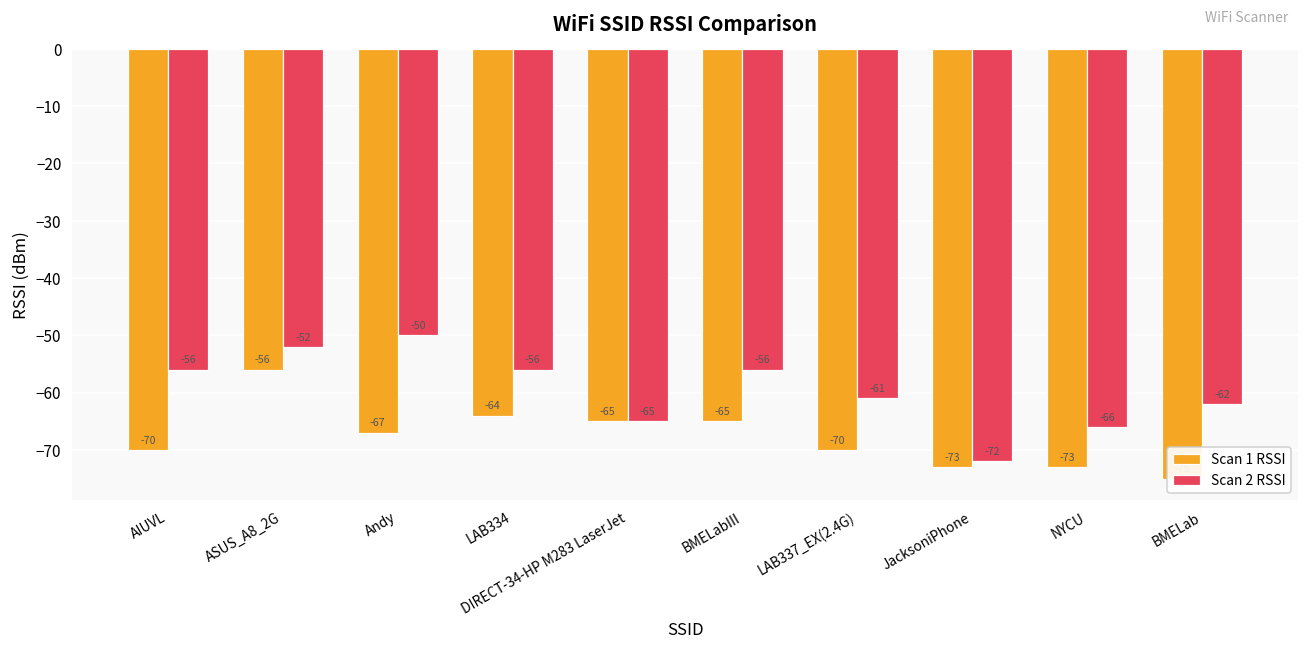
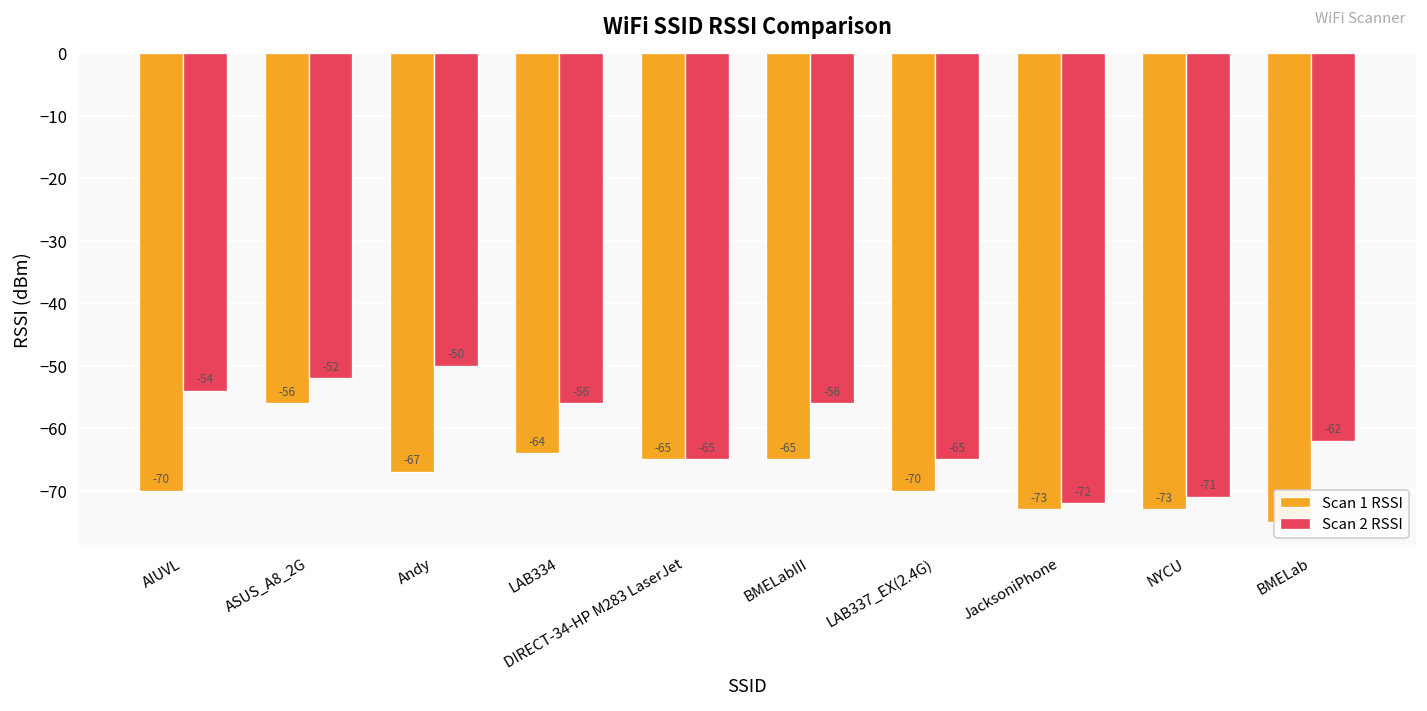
Scan 2 RSSI, AIUVL: -56 -> -54
Scan 2 RSSI, LAB337_EX(2.4G): -61 -> -65
Scan 2 RSSI, NYCU: -66 -> -71
